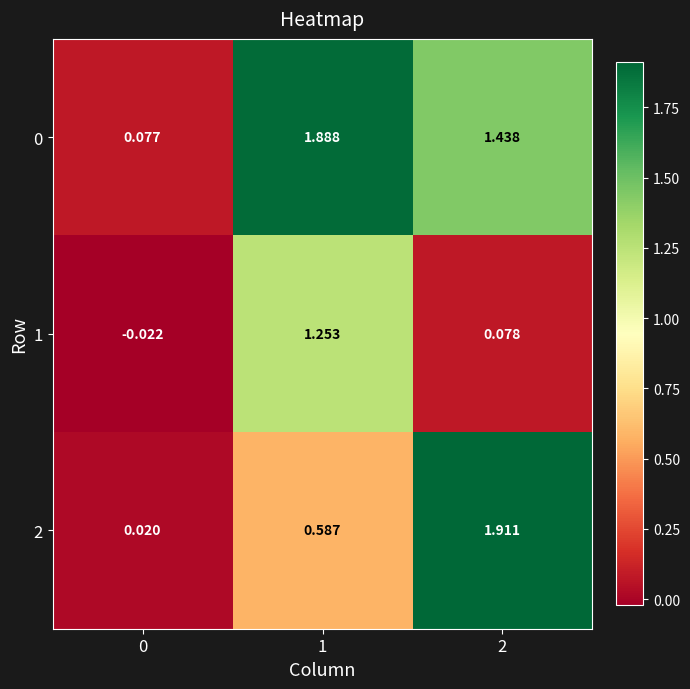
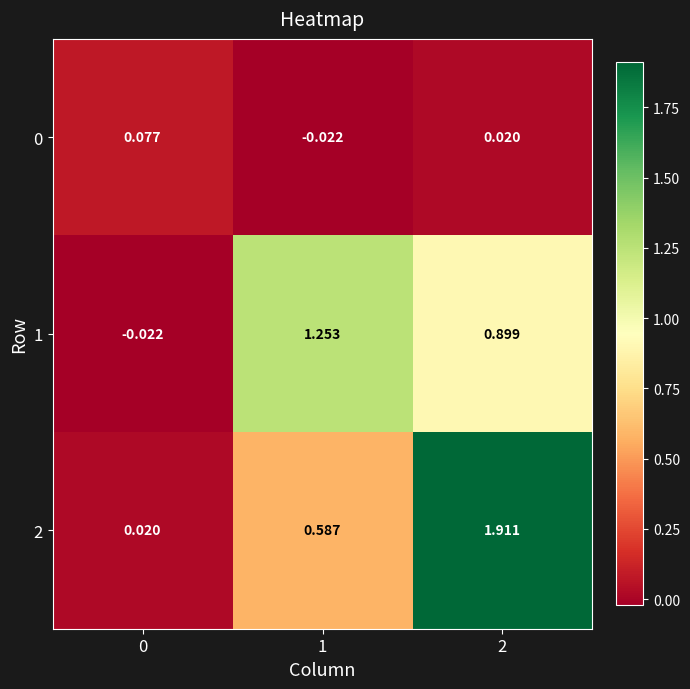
0, 1: 1.888 -> -0.022
0, 2: 1.438 -> 0.020
1, 2: 0.078 -> 0.899
